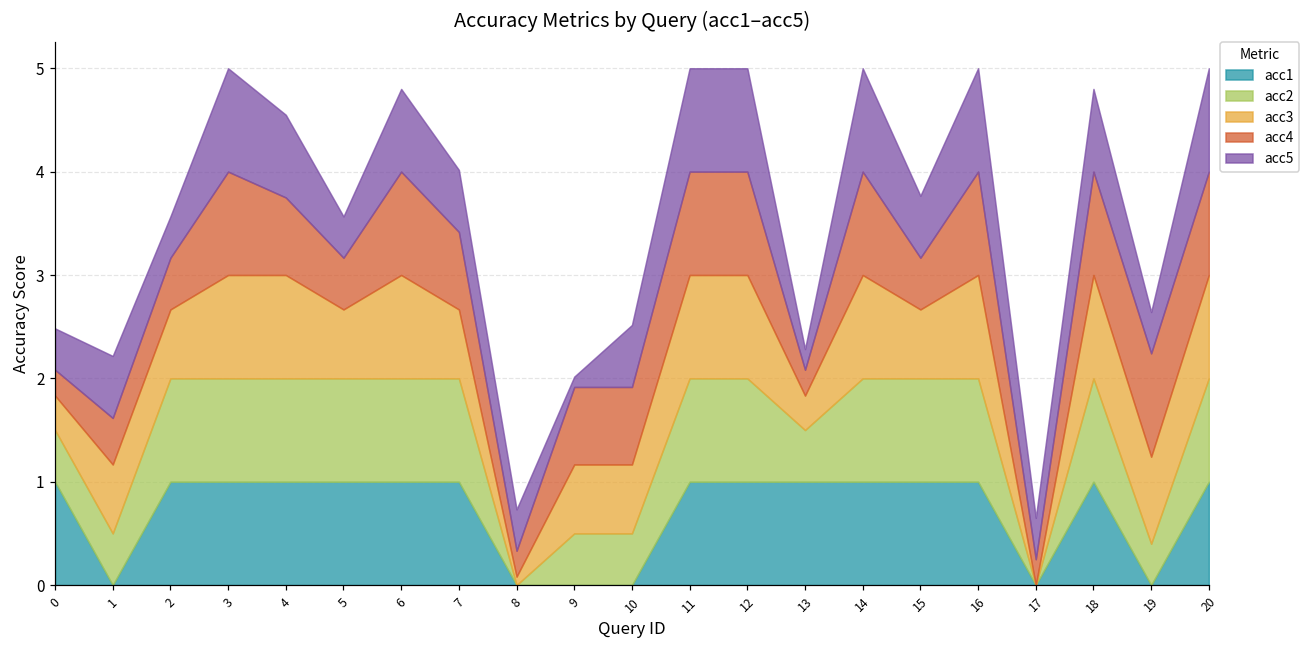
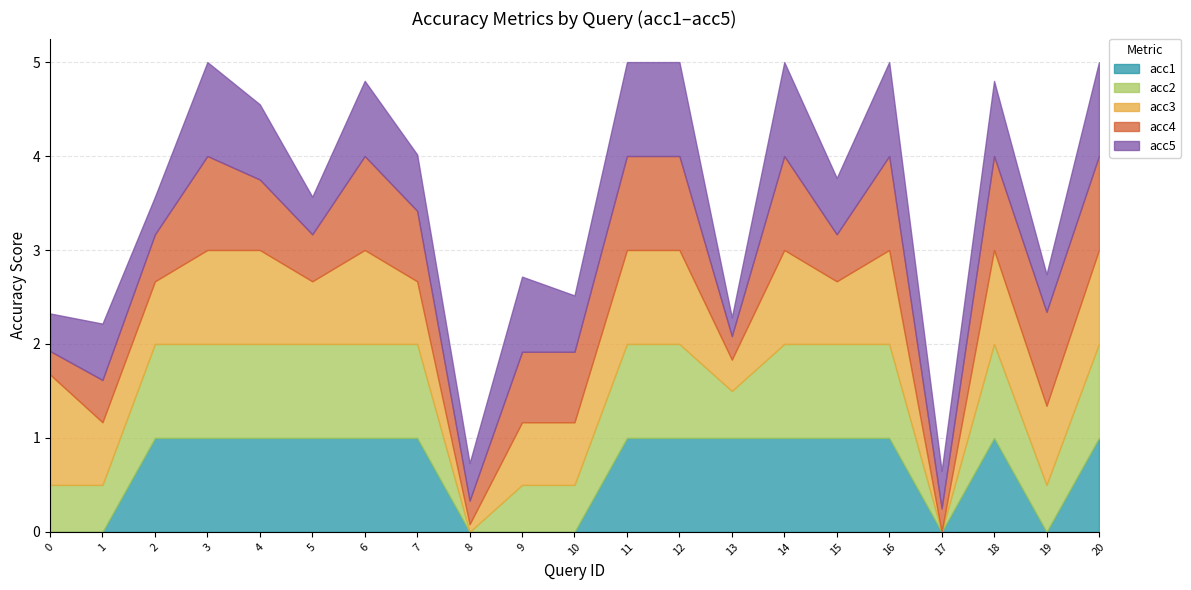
acc1, 0: 1 -> 0
acc3, 0: 0.3 -> 1.2
acc5, 9: 0.1 -> 0.8
acc2, 19: 0.4 -> 0.5
